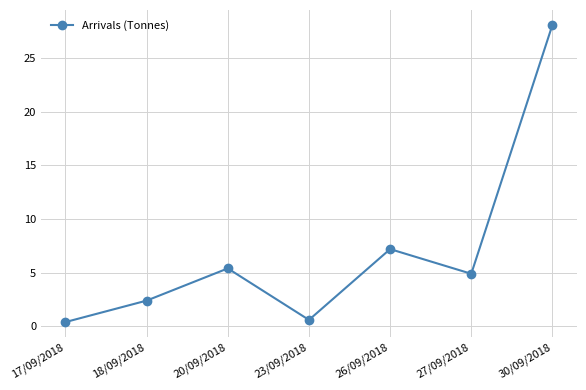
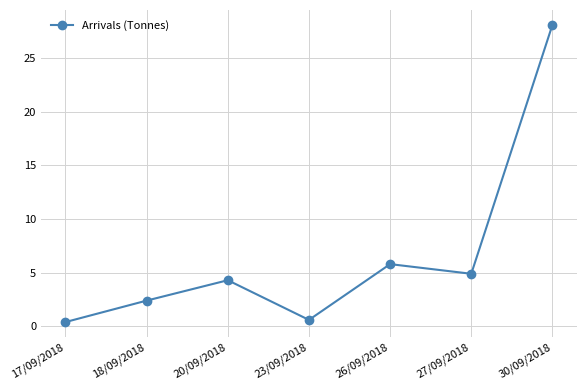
20/09/2018: 5.4 -> 4.3
26/09/2018: 7.2 -> 5.8
